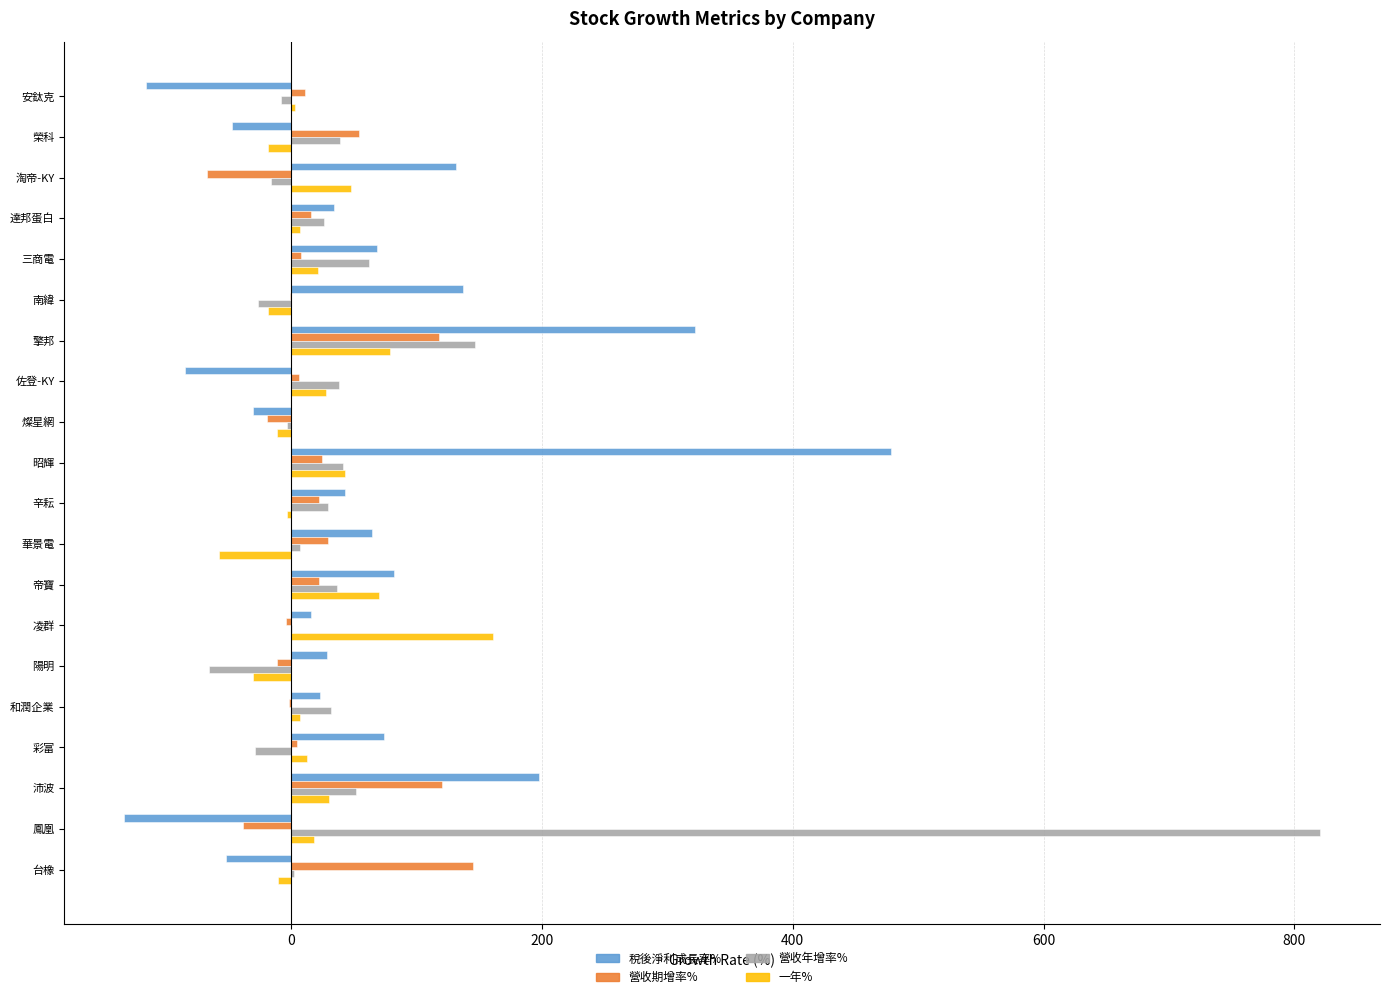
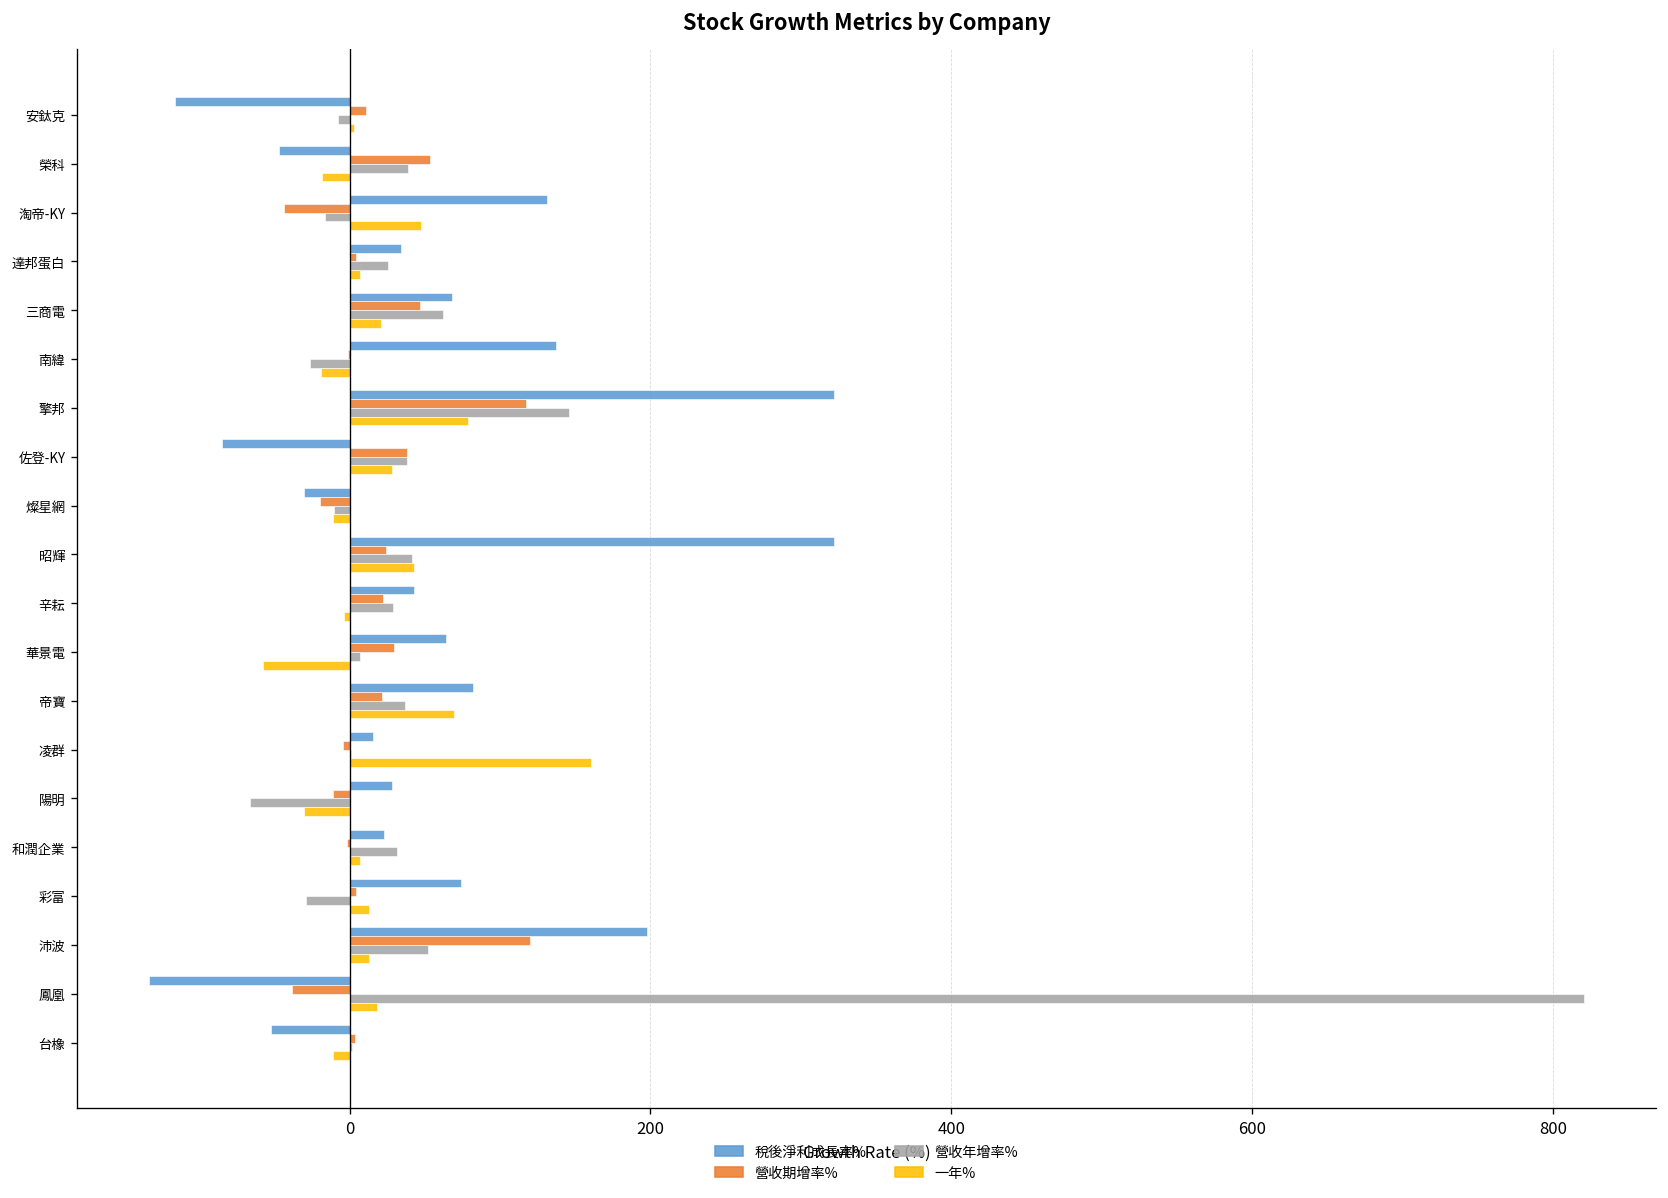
營收期增率%, 淘帝-KY: -68 -> -44
營收期增率%, 達邦蛋白: 16 -> 4
營收期增率%, 三商電: 8 -> 47
營收期增率%, 佐登-KY: 6 -> 38
營收年增率%, 燦星網: -3 -> -11
稅後淨利成長率%, 昭輝: 478 -> 322
一年%, 沛波: 30 -> 13
營收期增率%, 台橡: 145 -> 4
